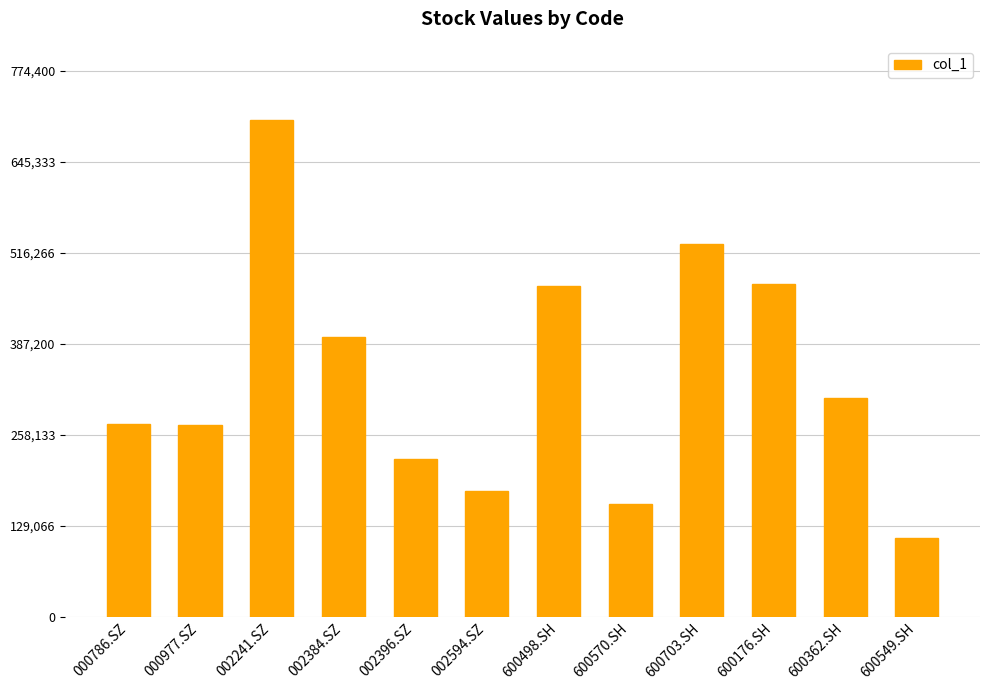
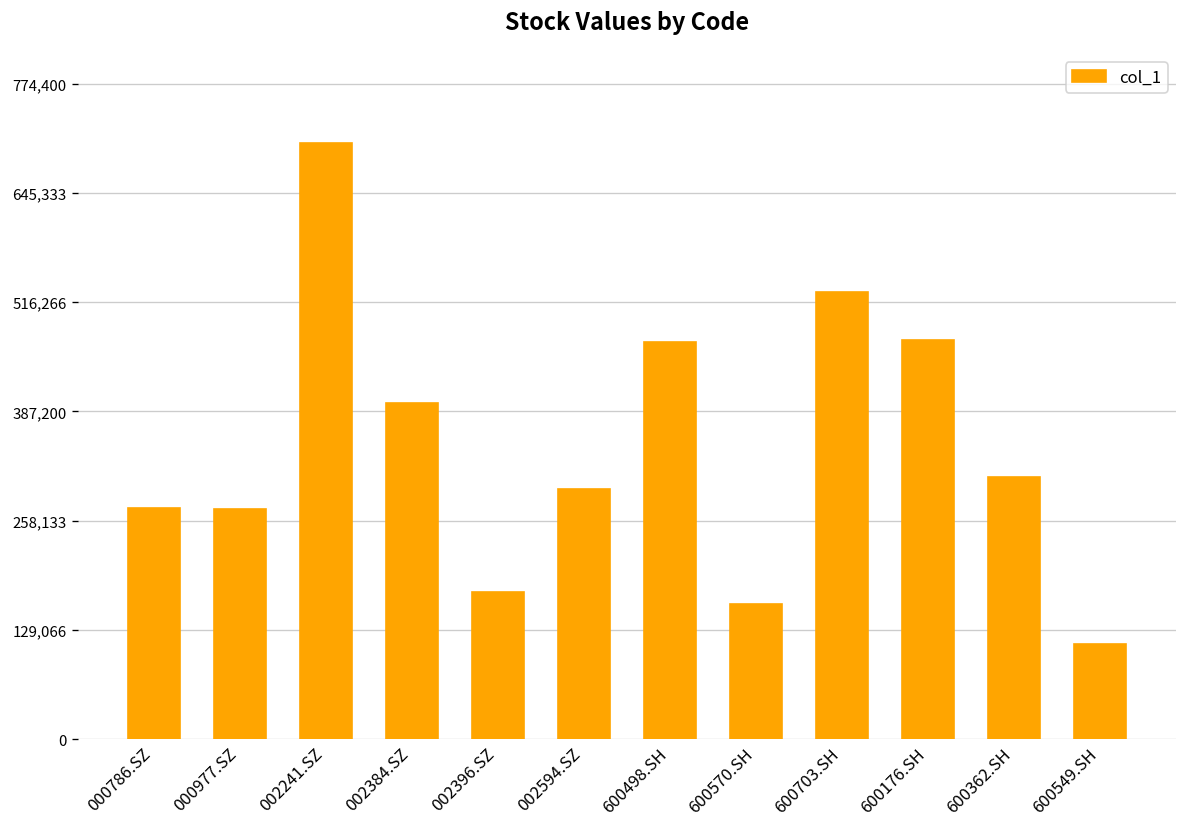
002396.SZ: 220,000 -> 170,000
002594.SZ: 180,000 -> 300,000
